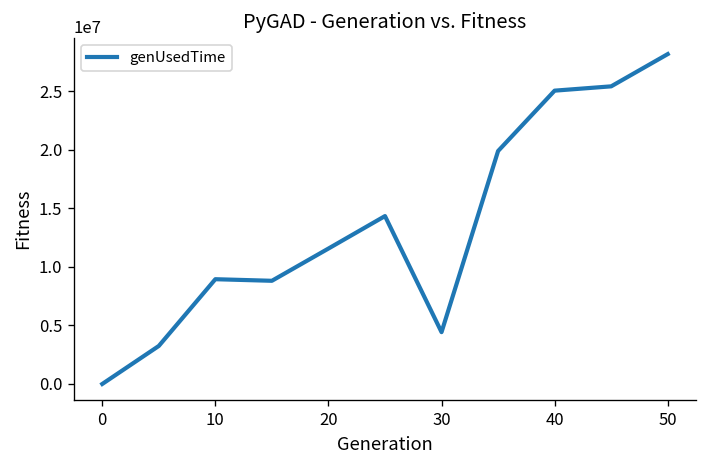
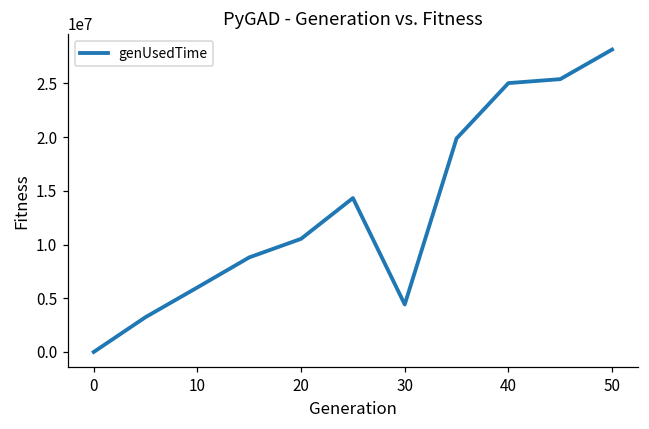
10: 9000000 -> 6000000
20: 12000000 -> 11000000
